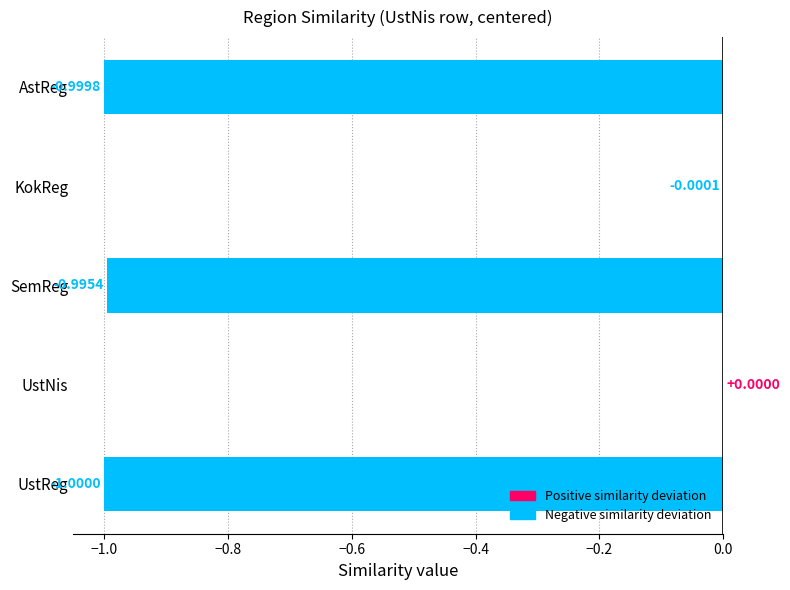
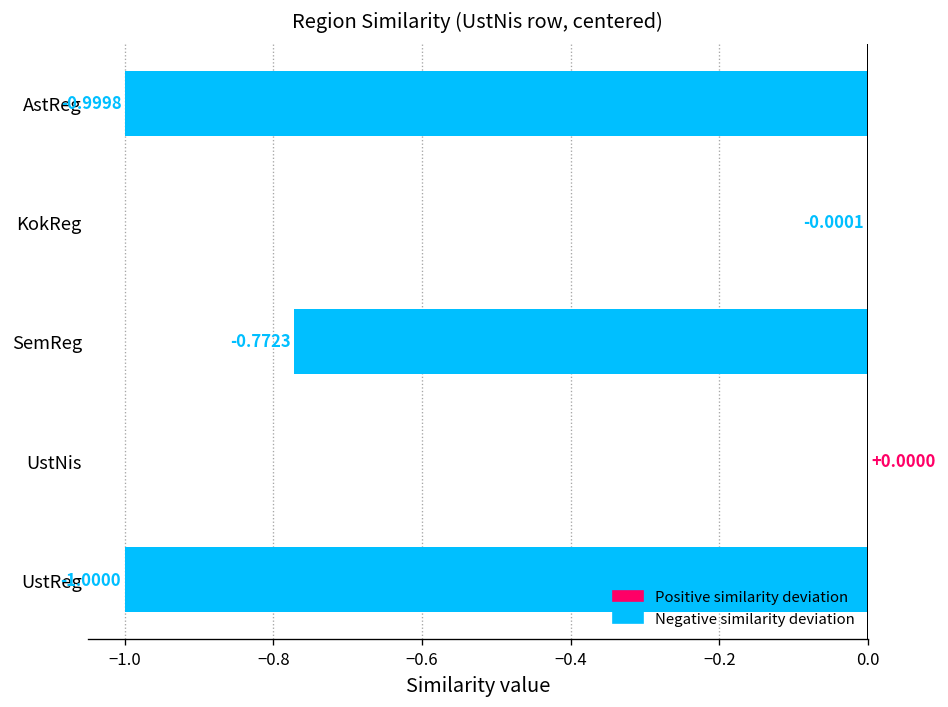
SemReg: -0.9954 -> -0.7723
